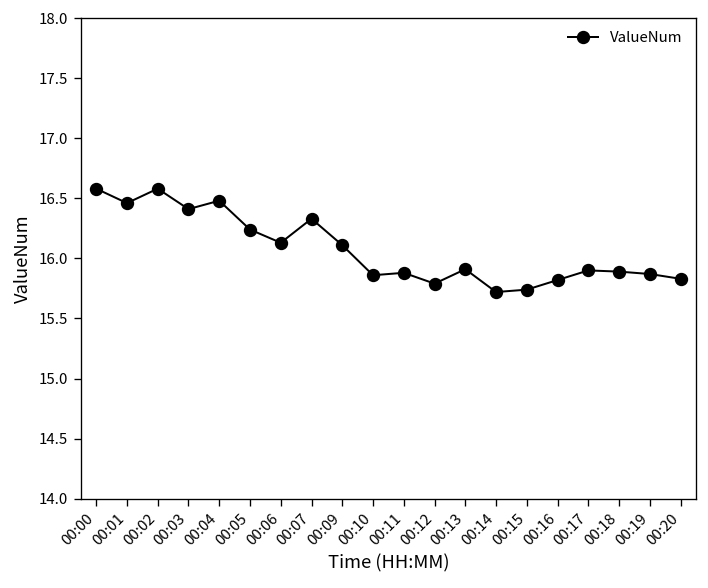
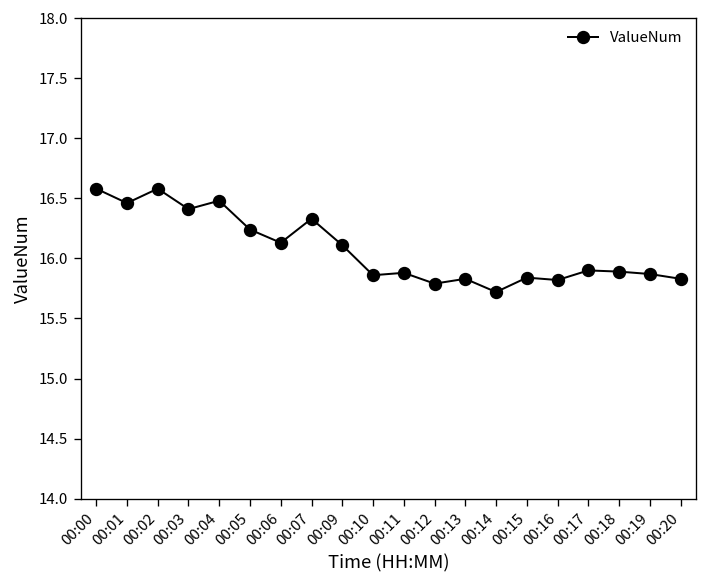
00:13: 15.91 -> 15.83
00:15: 15.74 -> 15.84
